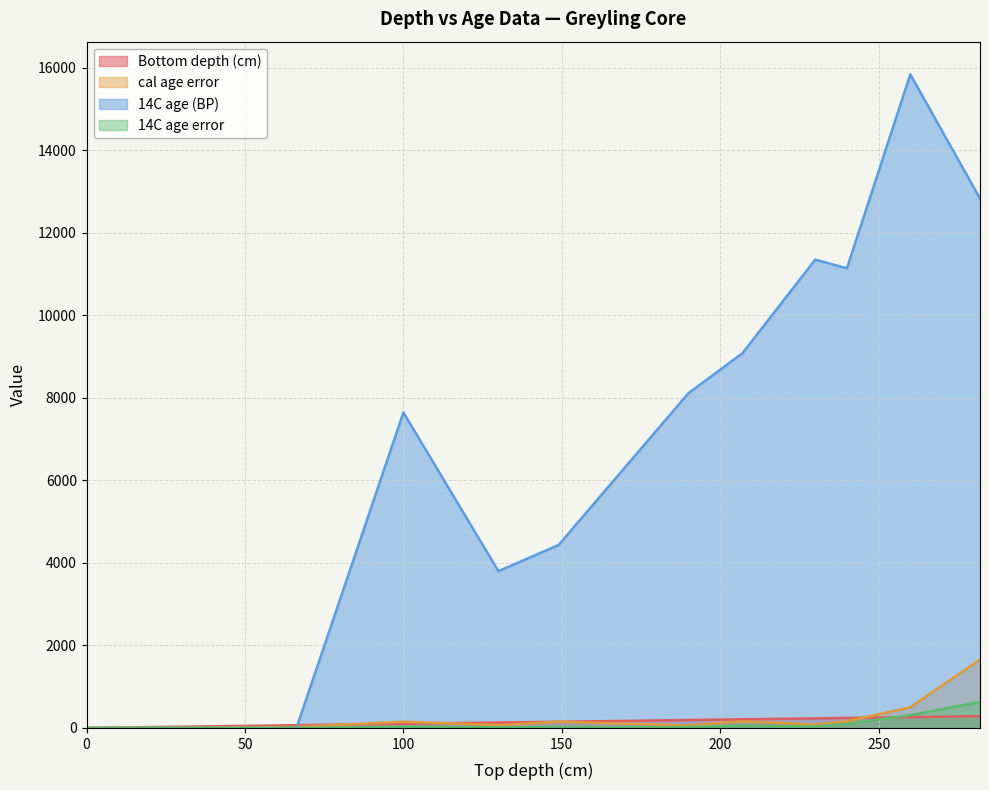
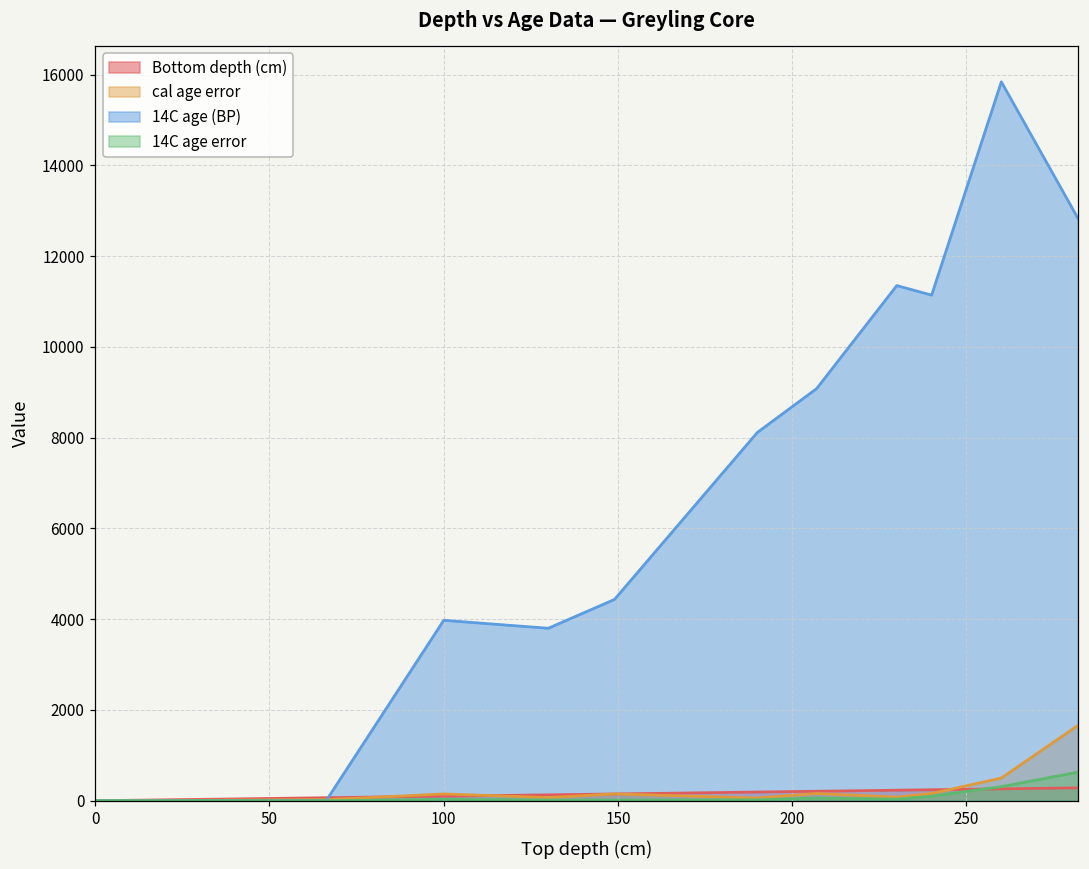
14C age (BP), 100: 7600 -> 4000
